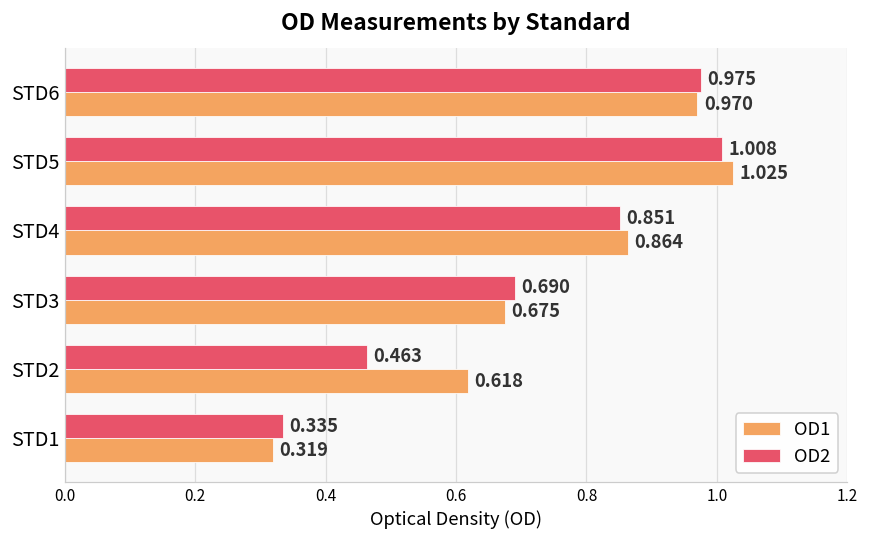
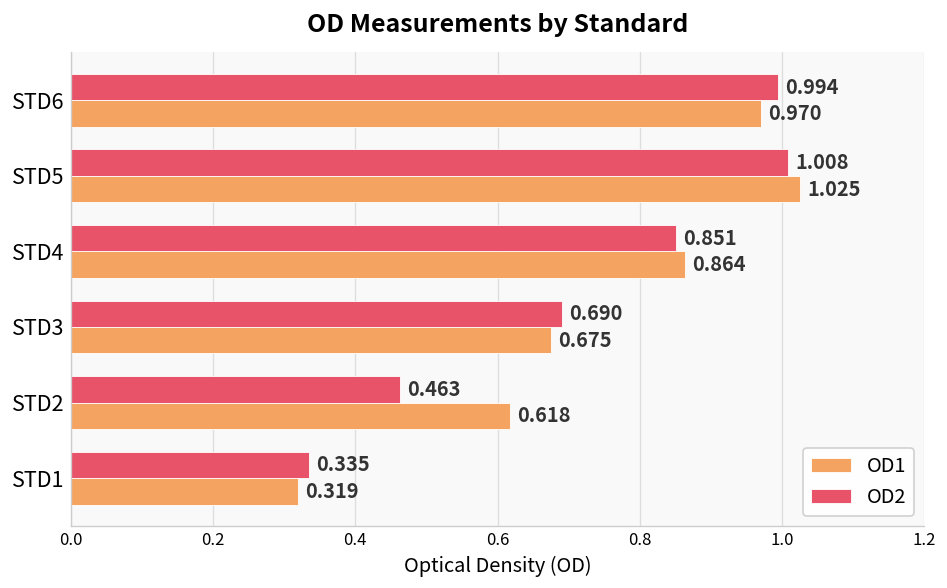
OD2, STD6: 0.975 -> 0.994
